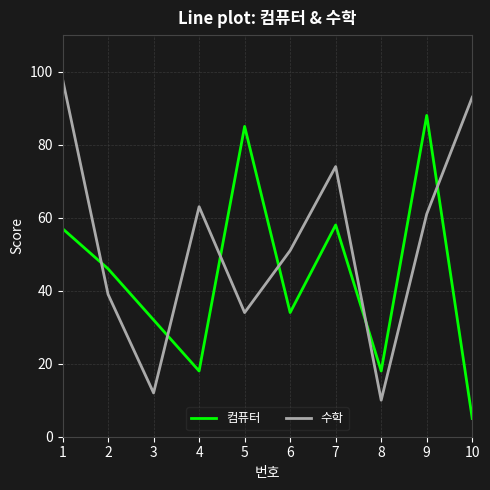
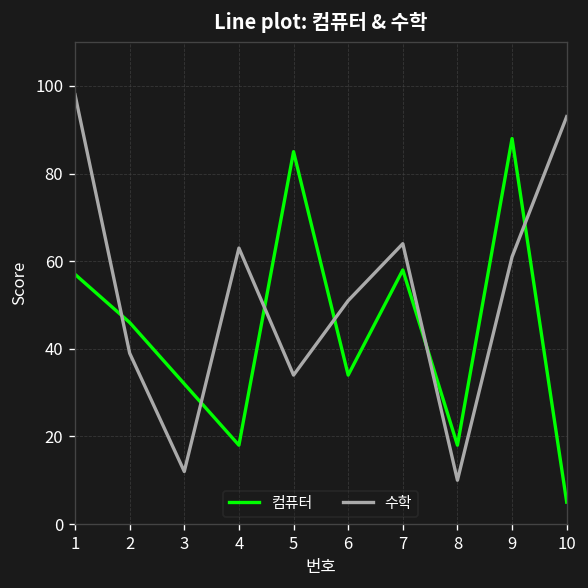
수학, 7: 74 -> 64
